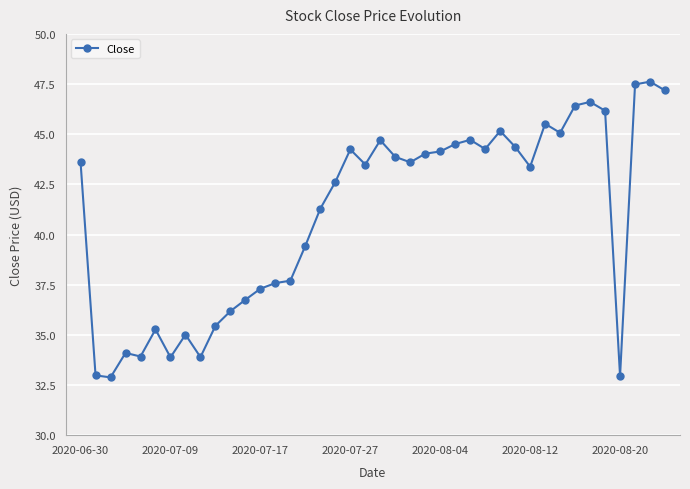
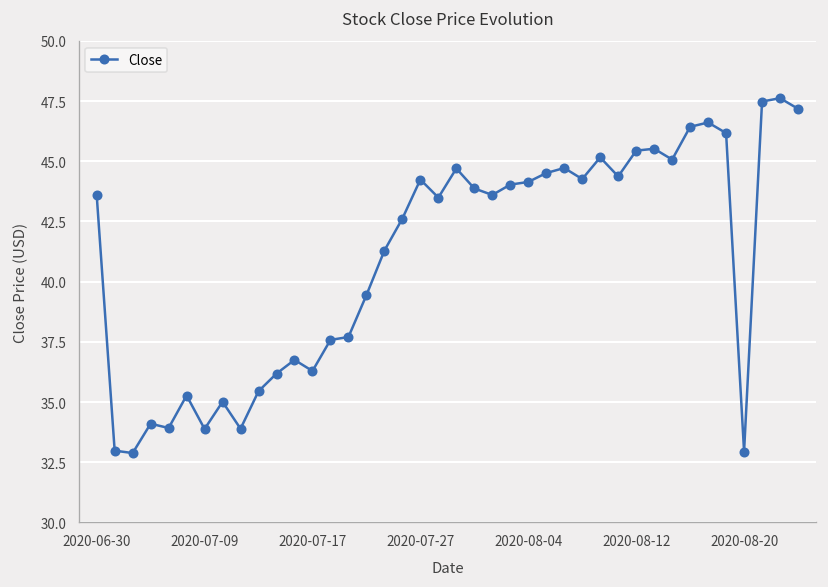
2020-07-17: 37.3 -> 36.3
2020-08-12: 43.4 -> 45.4
